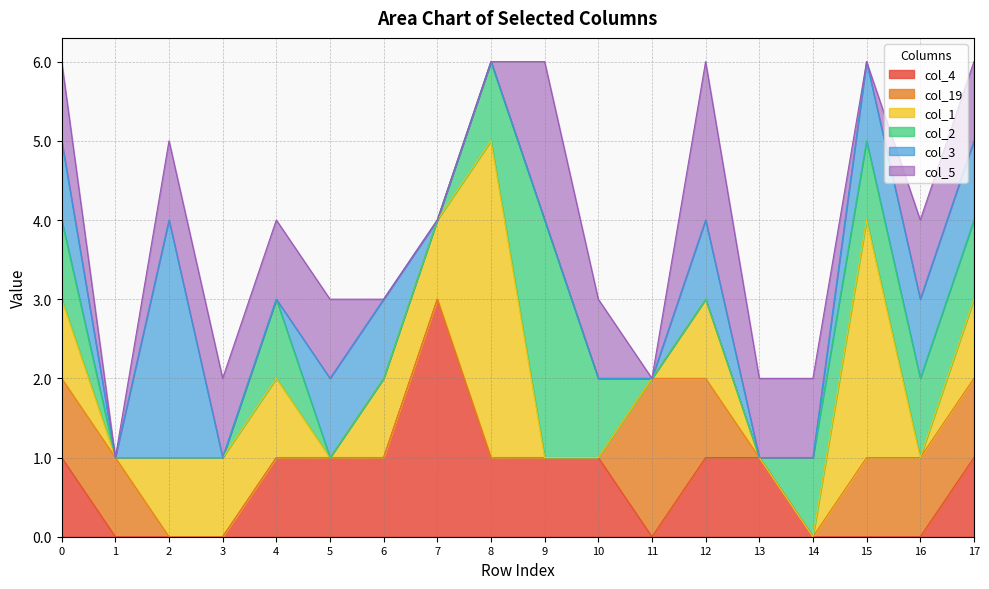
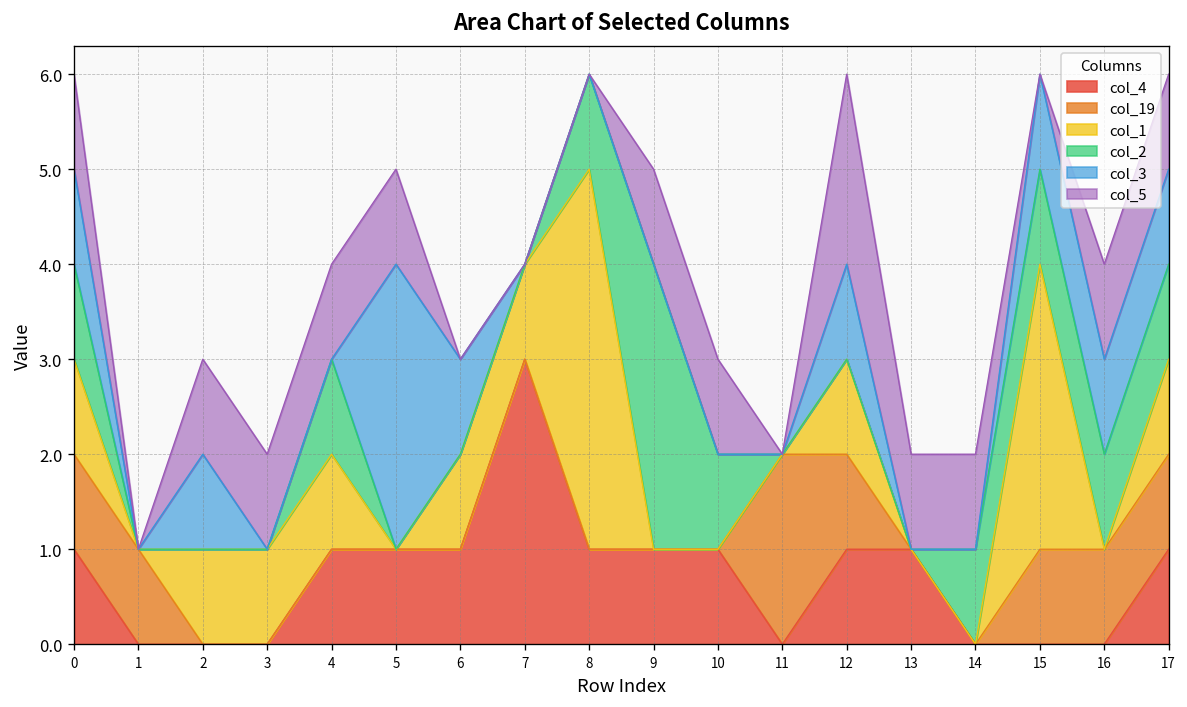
col_3, 2: 3 -> 1
col_3, 5: 1 -> 3
col_5, 9: 2 -> 1
